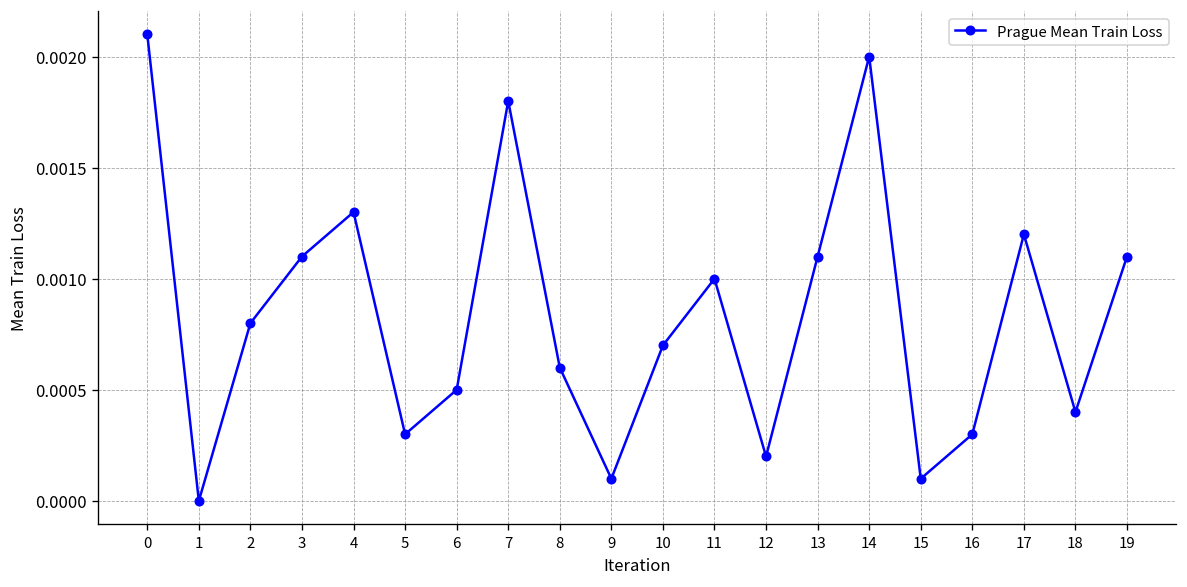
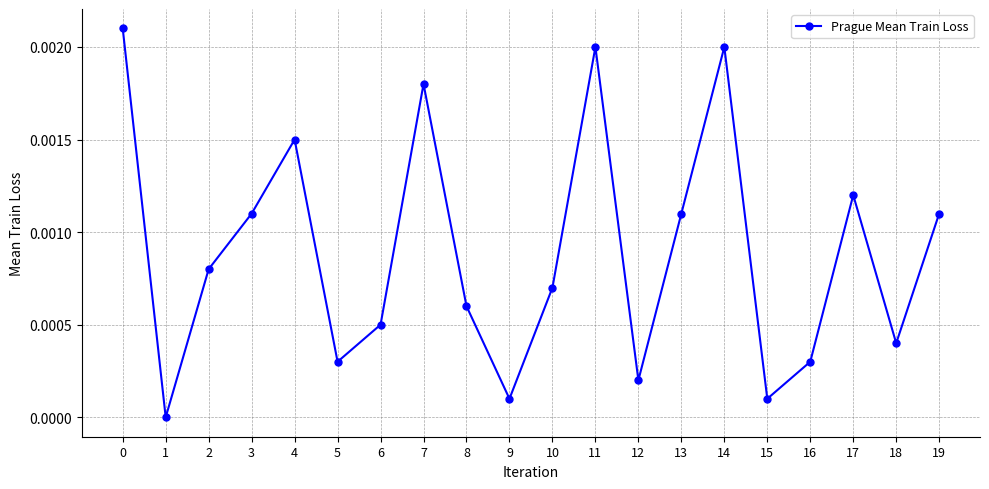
4: 0.0013 -> 0.0015
11: 0.001 -> 0.002
